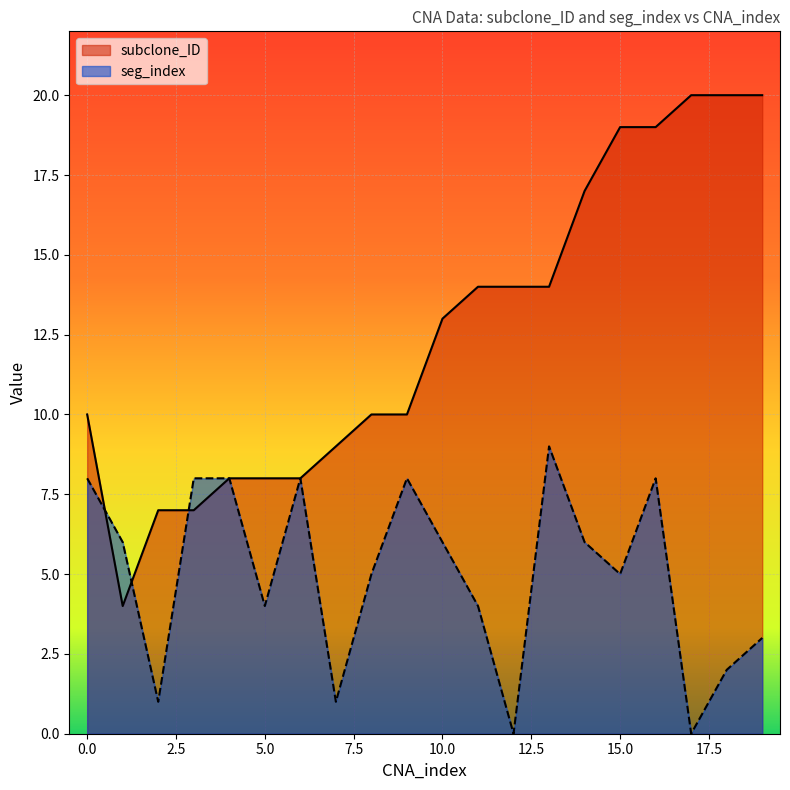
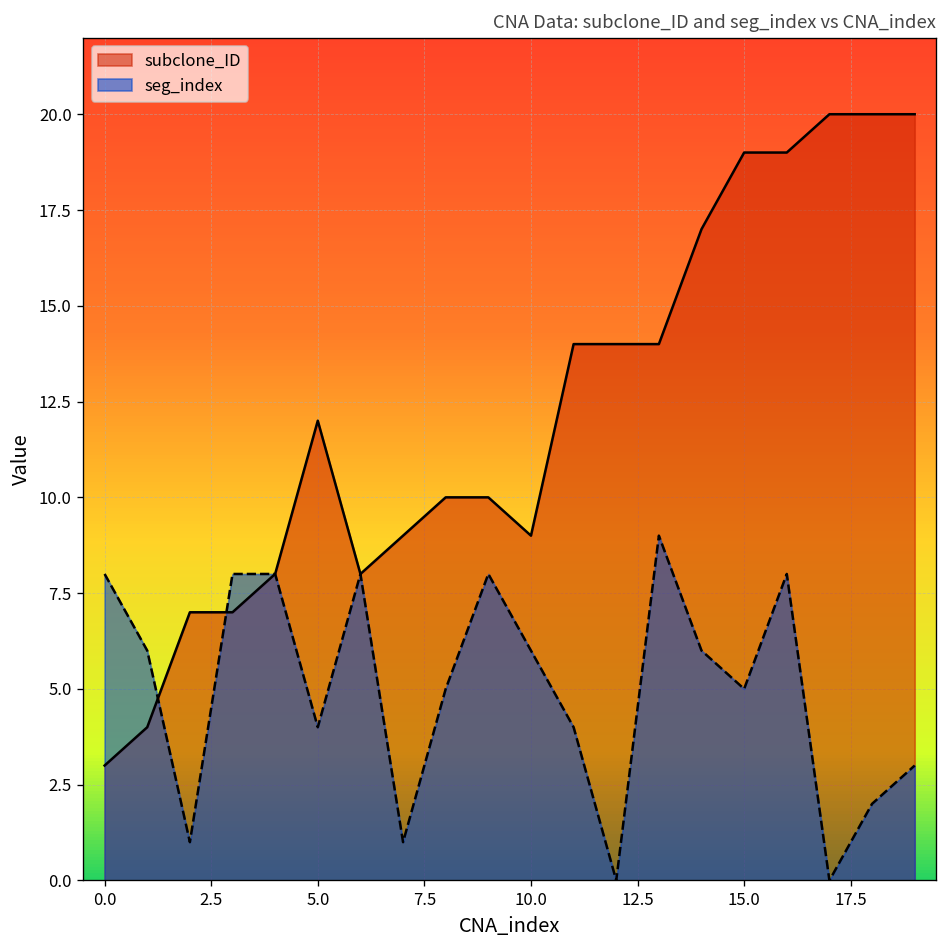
subclone_ID, 0.0: 10 -> 3
subclone_ID, 5.0: 8 -> 12
subclone_ID, 10.0: 13 -> 9
